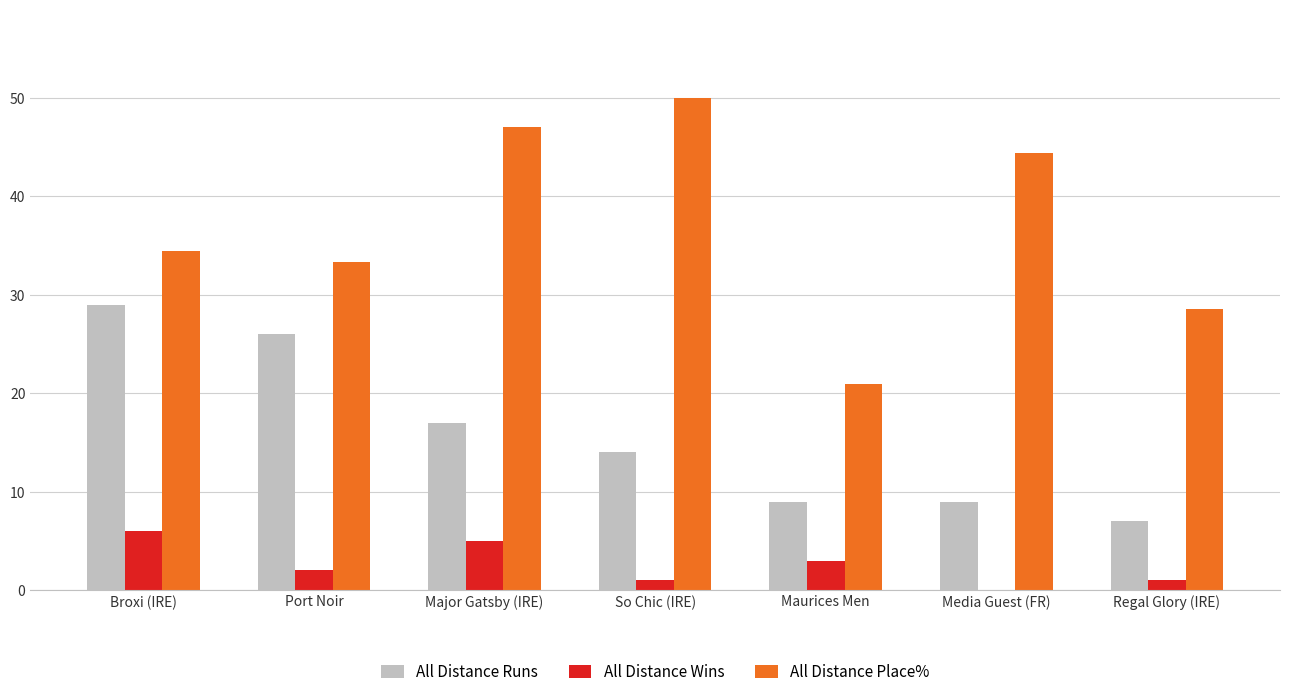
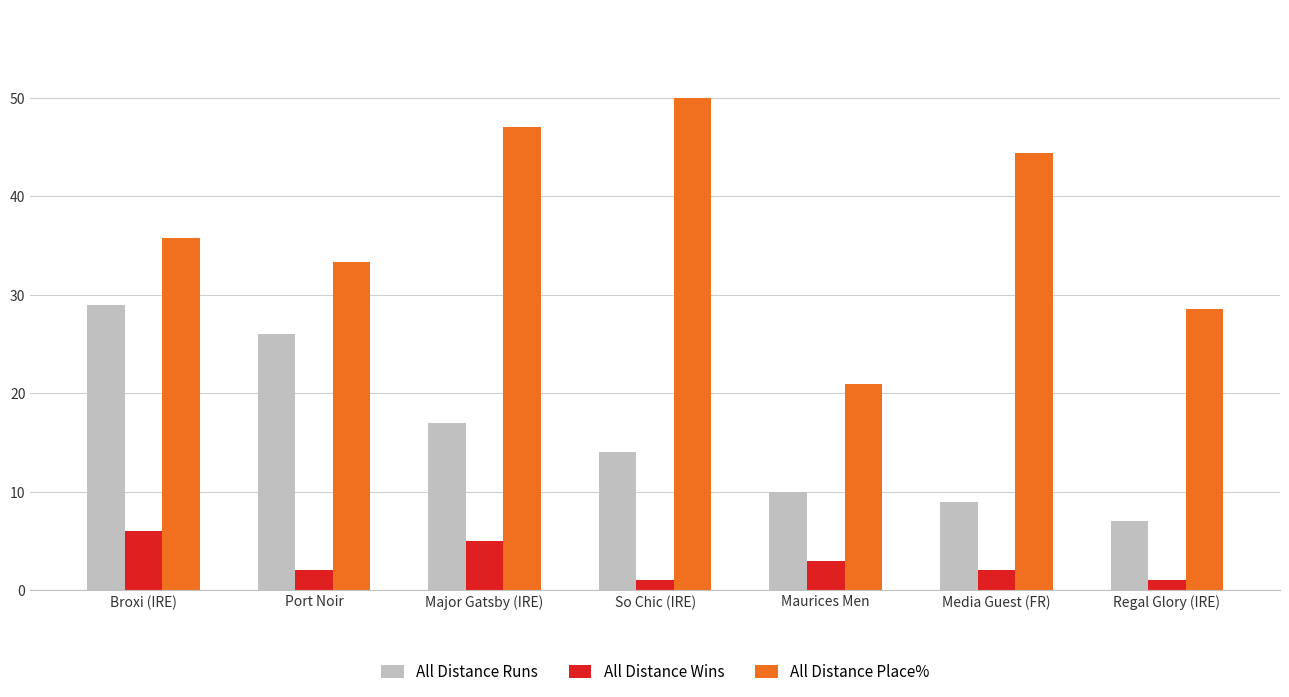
All Distance Place%, Broxi (IRE): 34 -> 36
All Distance Runs, Maurices Men: 9 -> 10
All Distance Wins, Media Guest (FR): 0 -> 2
